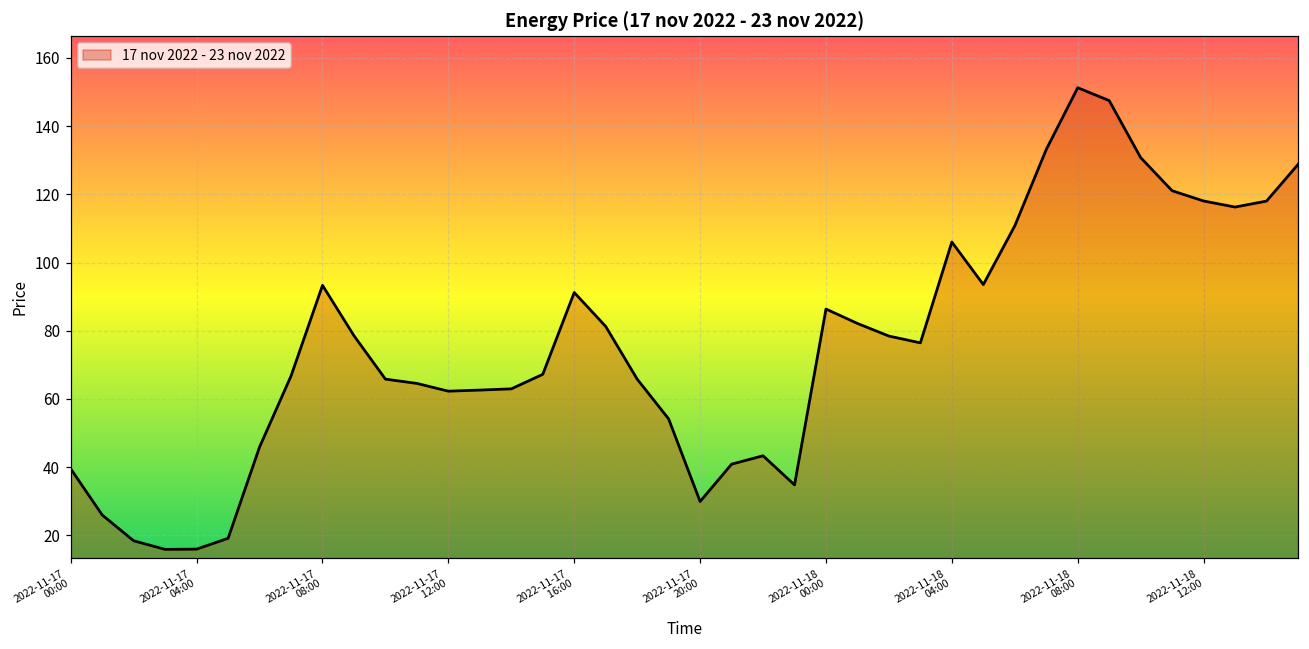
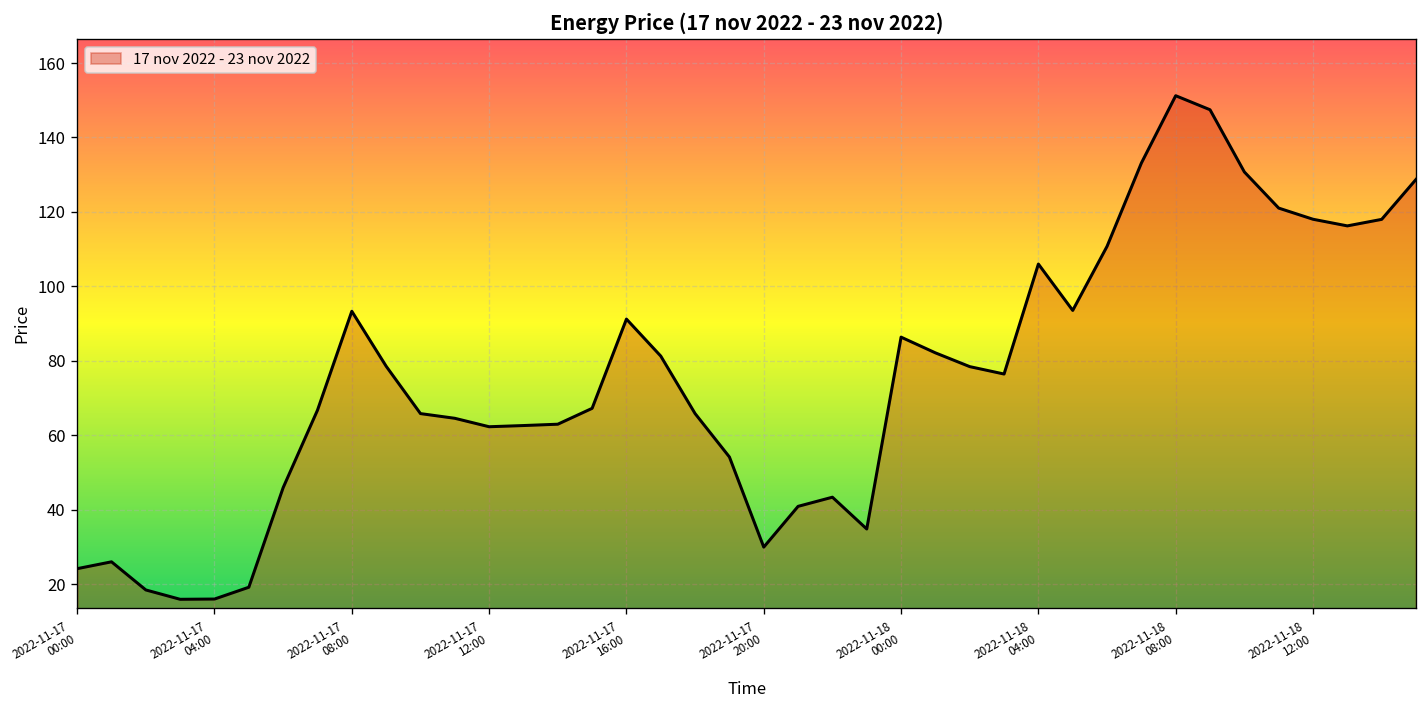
2022-11-17 00:00: 40 -> 24
